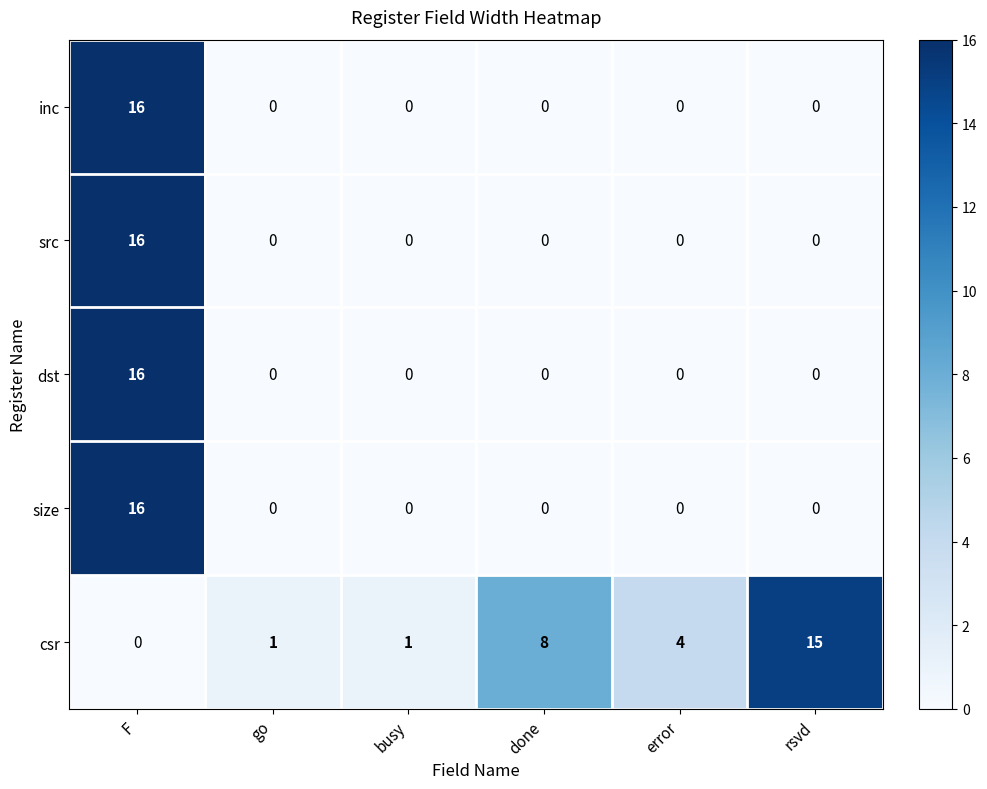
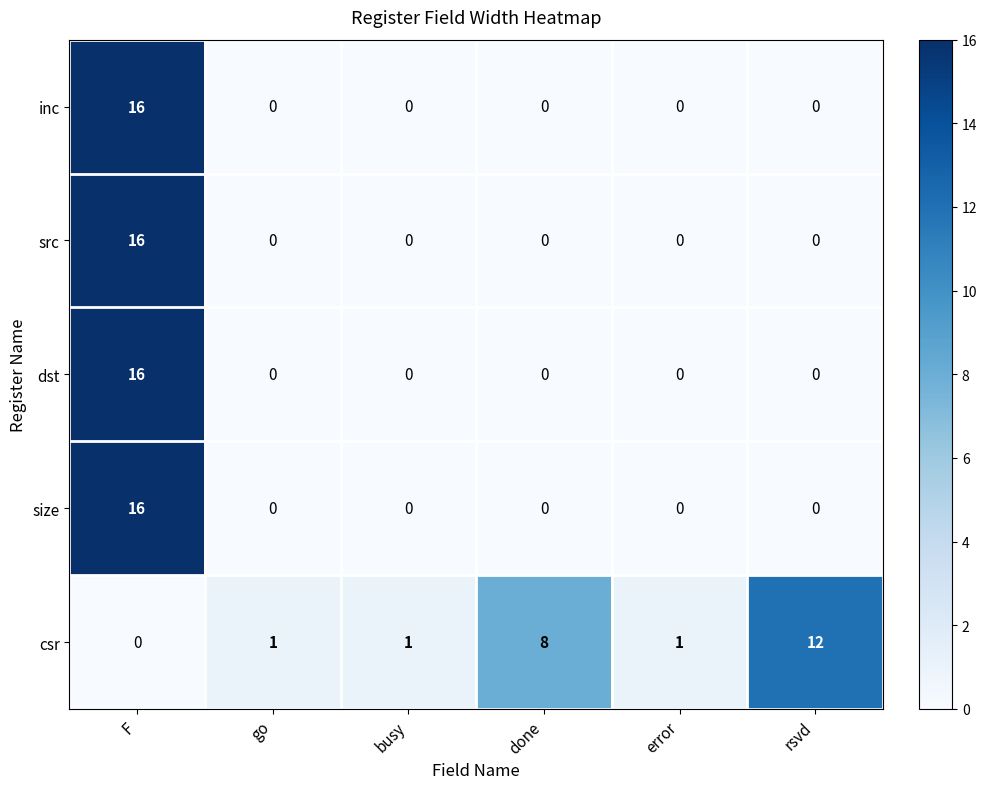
csr, error: 4 -> 1
csr, rsvd: 15 -> 12
